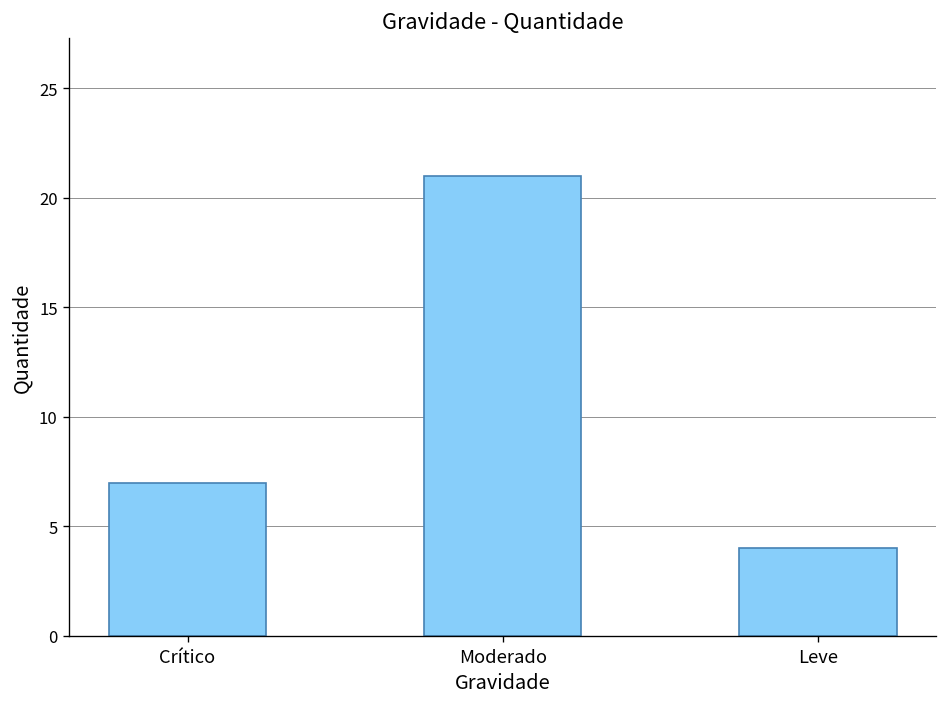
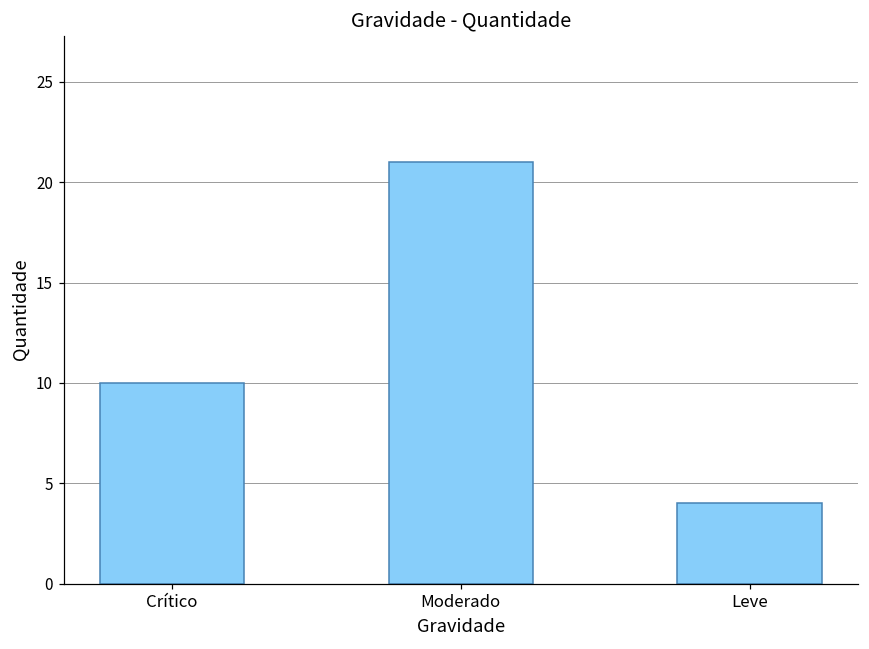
Crítico: 7 -> 10
